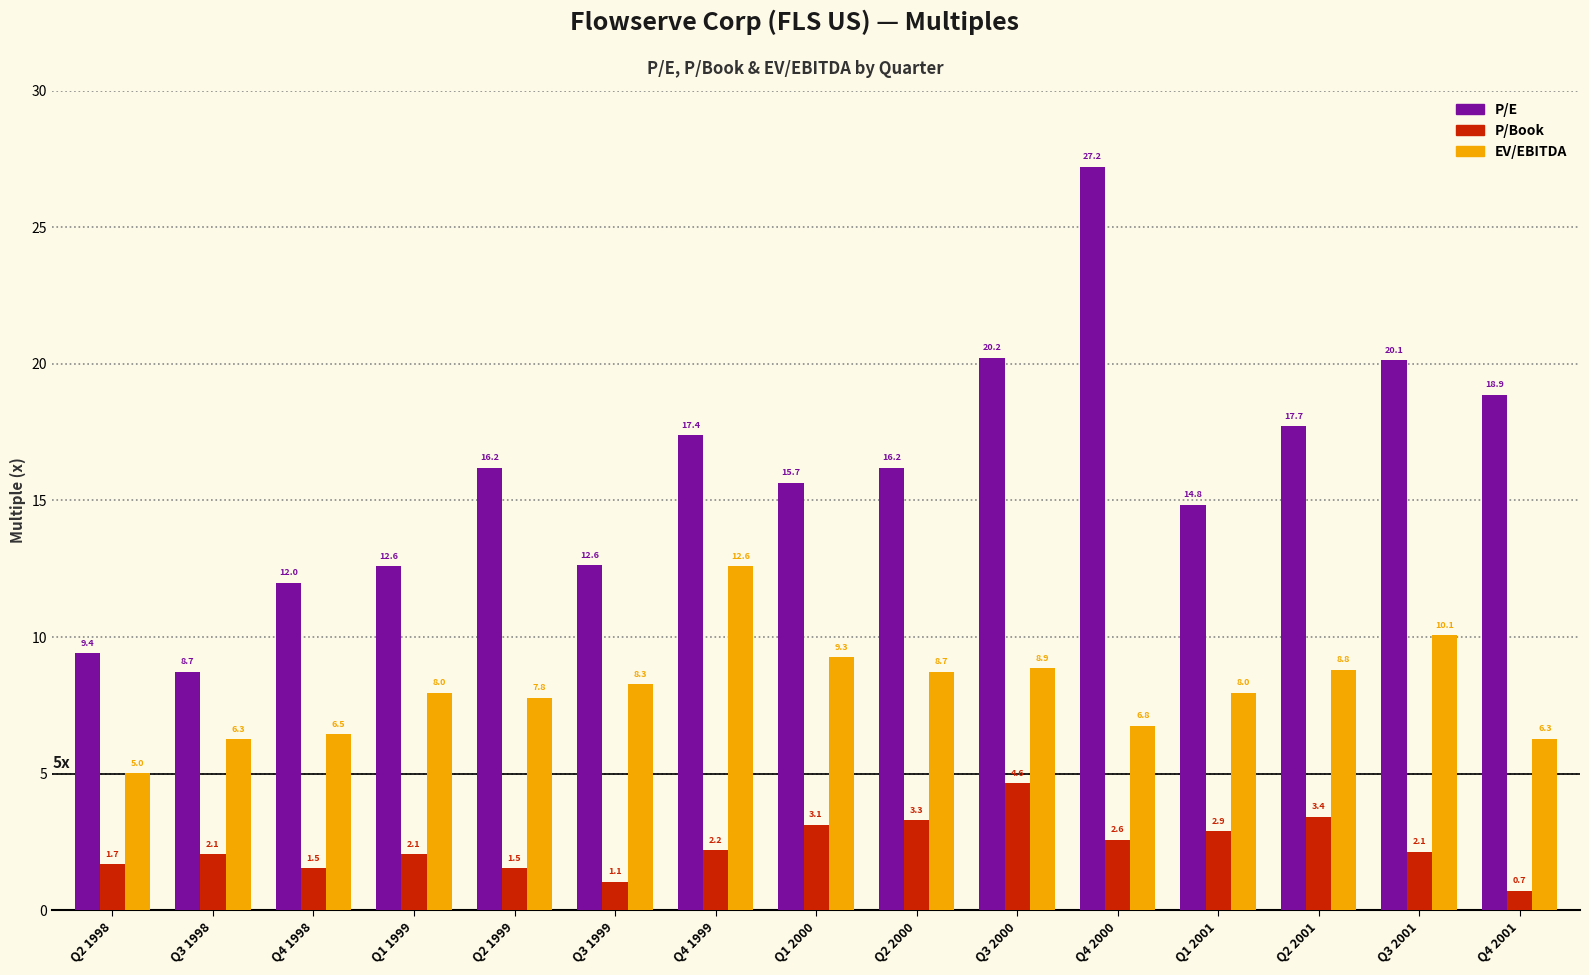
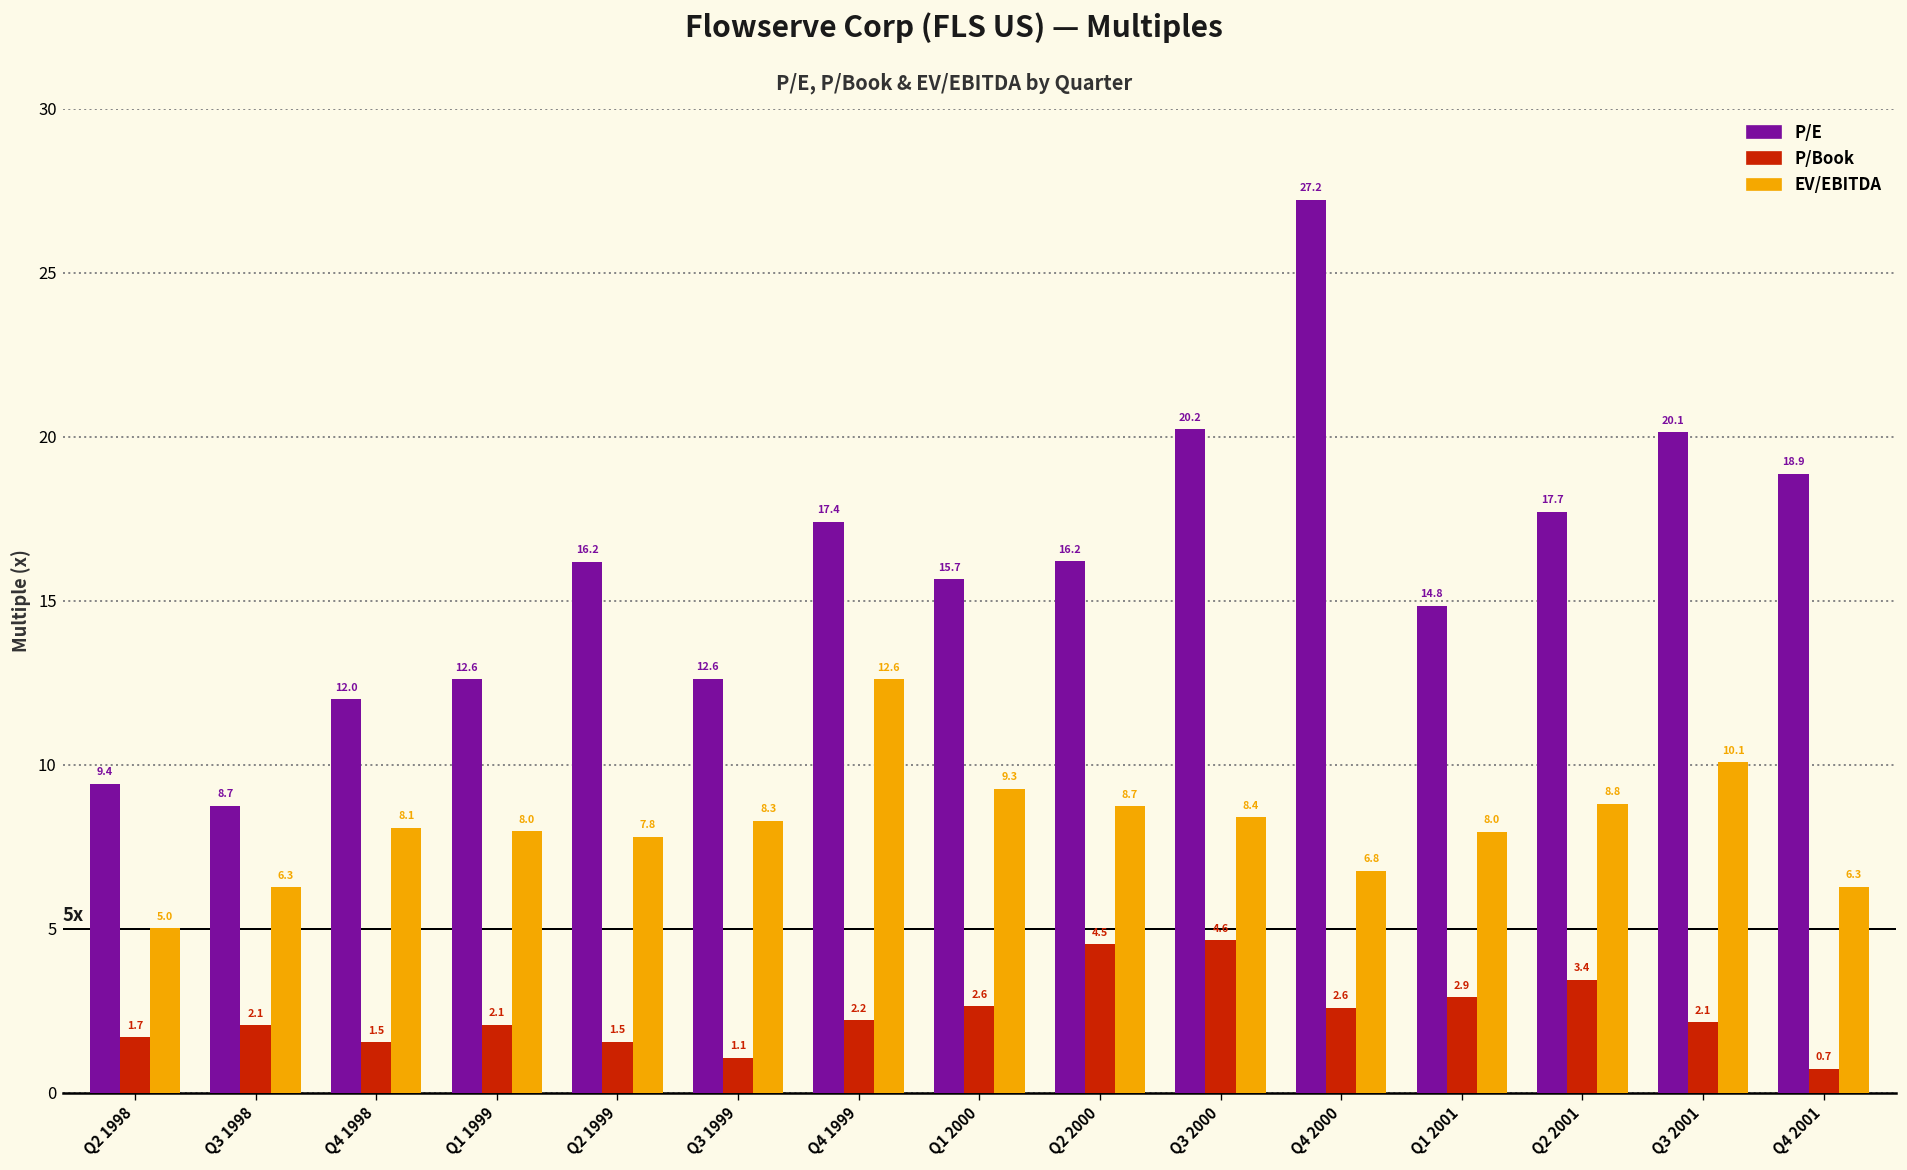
EV/EBITDA, Q4 1998: 6.5 -> 8.1
P/Book, Q1 2000: 3.1 -> 2.6
P/Book, Q2 2000: 3.3 -> 4.5
EV/EBITDA, Q3 2000: 8.9 -> 8.4
